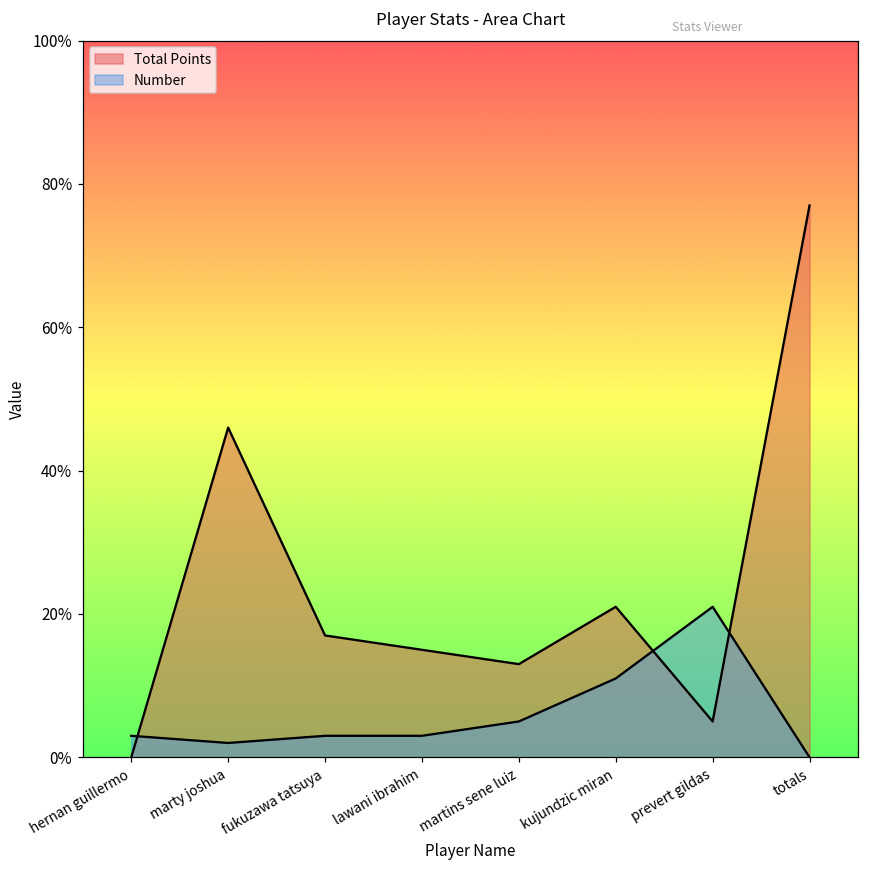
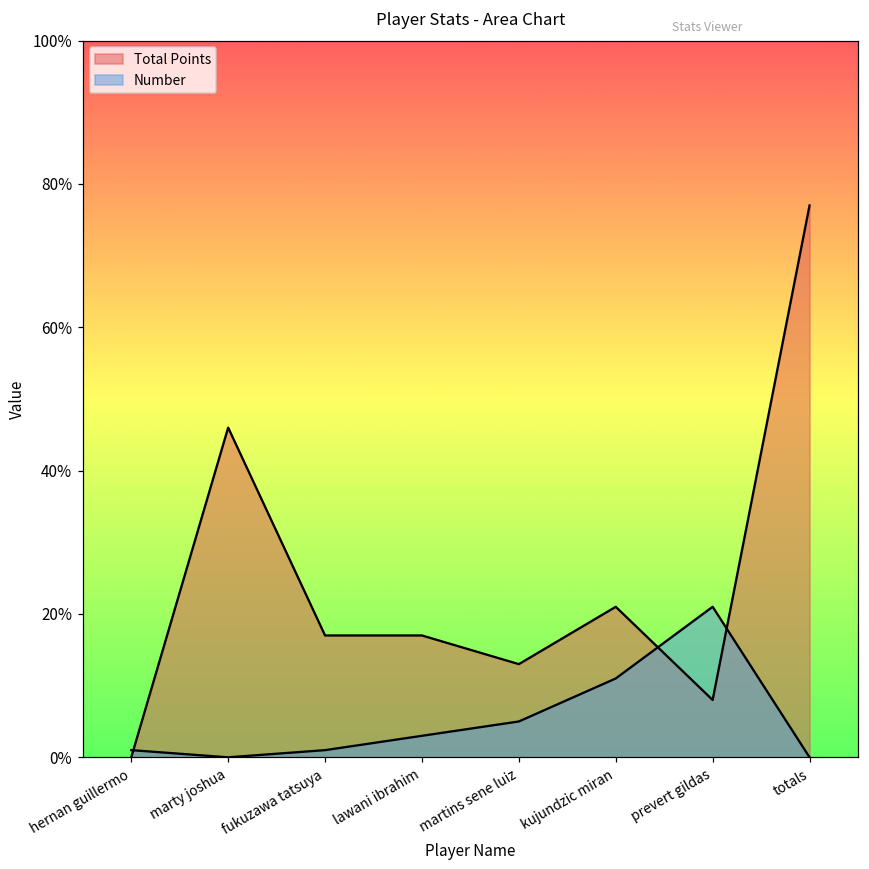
Number, hernan guillermo: 3% -> 1%
Number, marty joshua: 2% -> 0%
Number, fukuzawa tatsuya: 3% -> 1%
Total Points, lawani ibrahim: 15% -> 17%
Total Points, prevert gildas: 5% -> 8%
